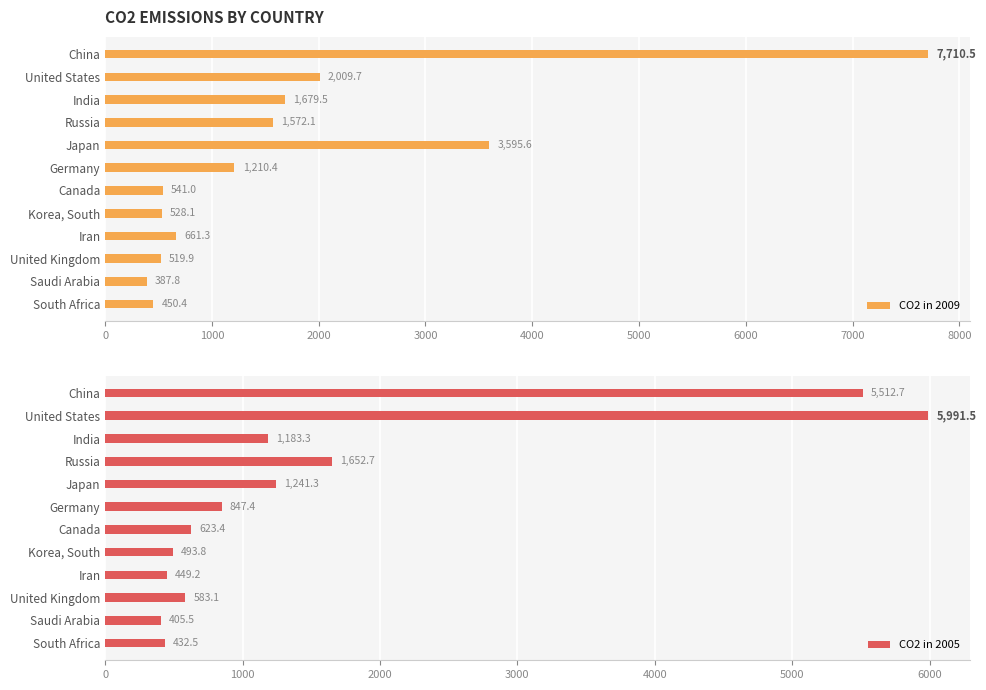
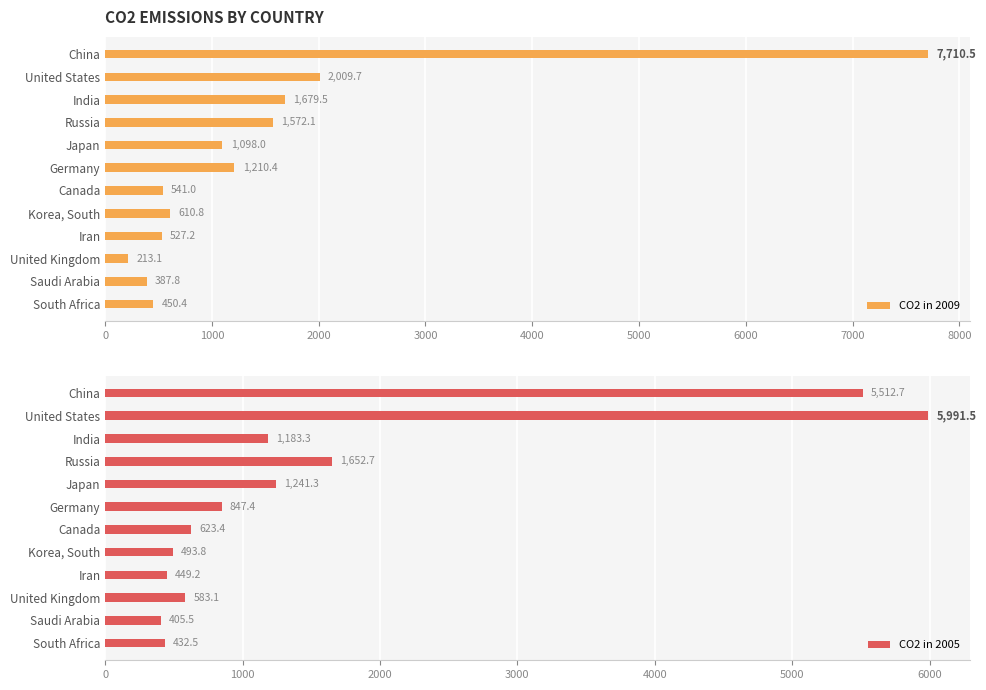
CO2 EMISSIONS BY COUNTRY, Japan: 3,595.6 -> 1,098.0
CO2 EMISSIONS BY COUNTRY, Korea, South: 528.1 -> 610.8
CO2 EMISSIONS BY COUNTRY, Iran: 661.3 -> 527.2
CO2 EMISSIONS BY COUNTRY, United Kingdom: 519.9 -> 213.1
